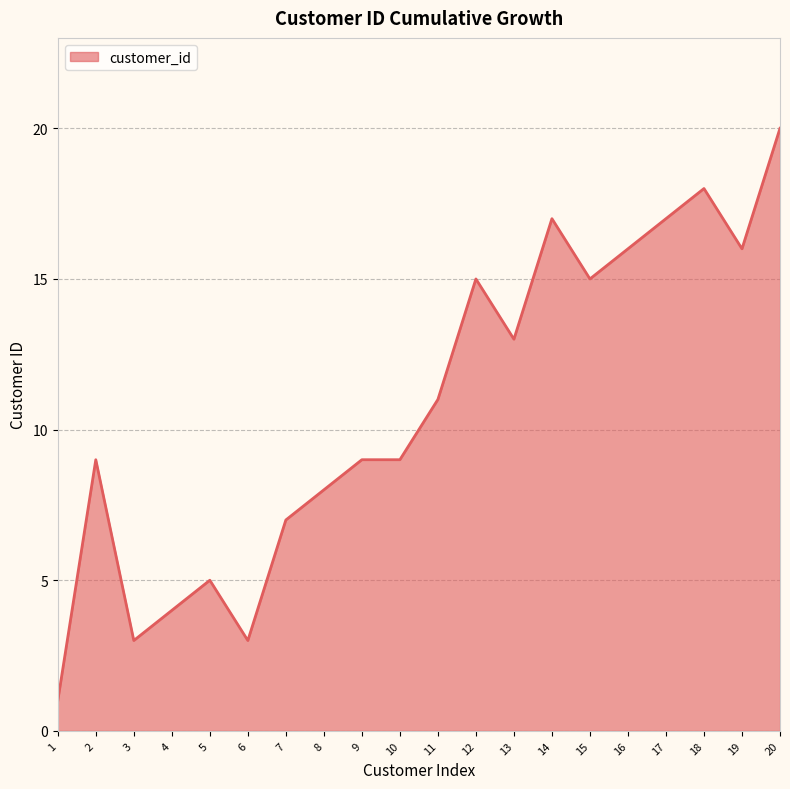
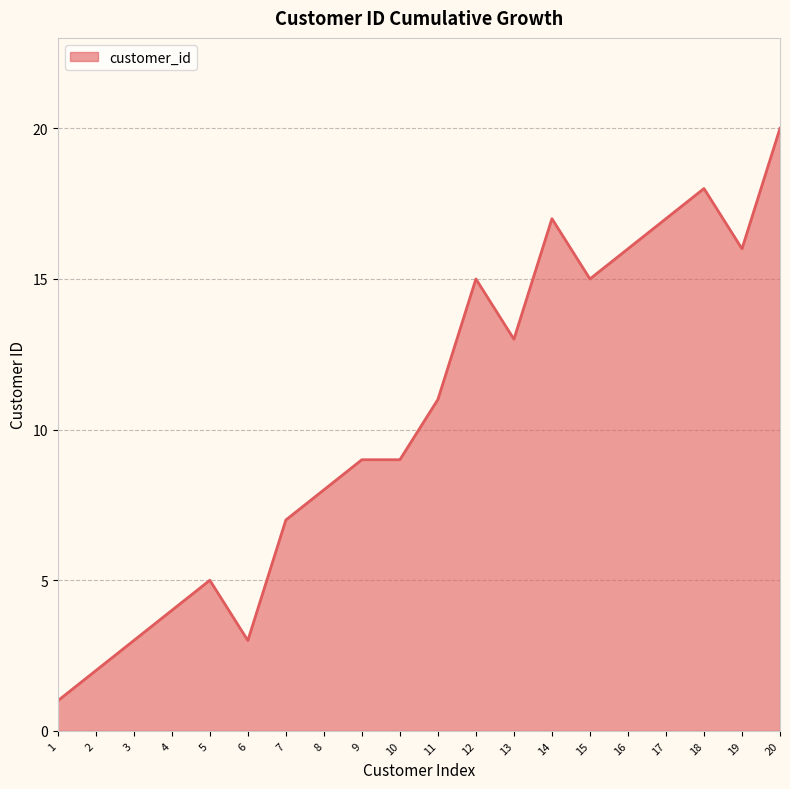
2: 9 -> 2
